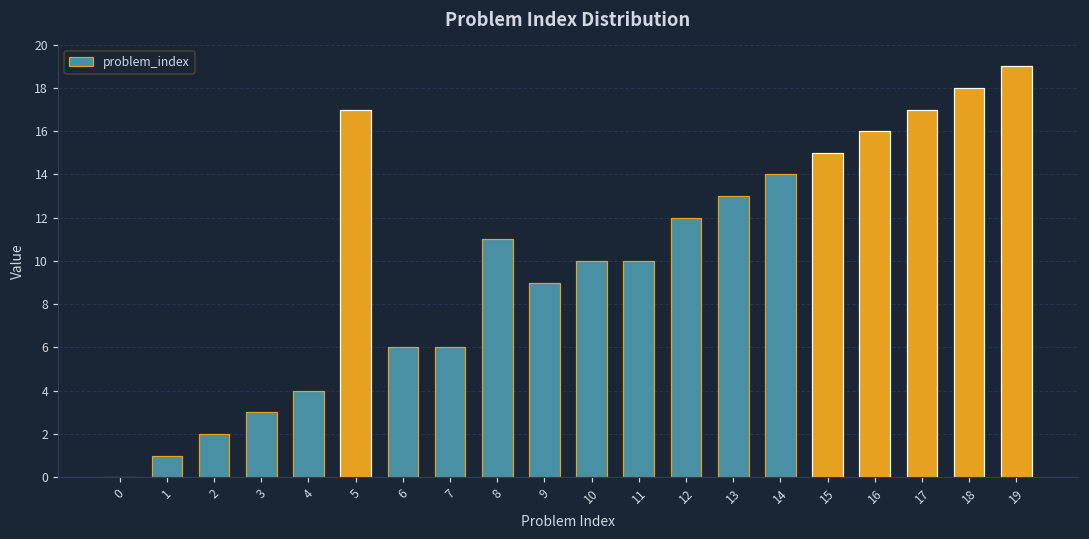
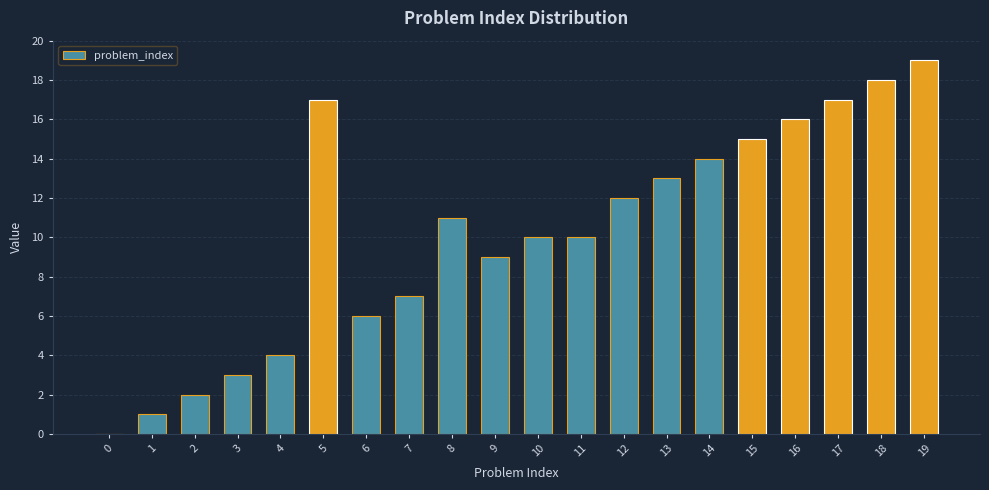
7: 6 -> 7
